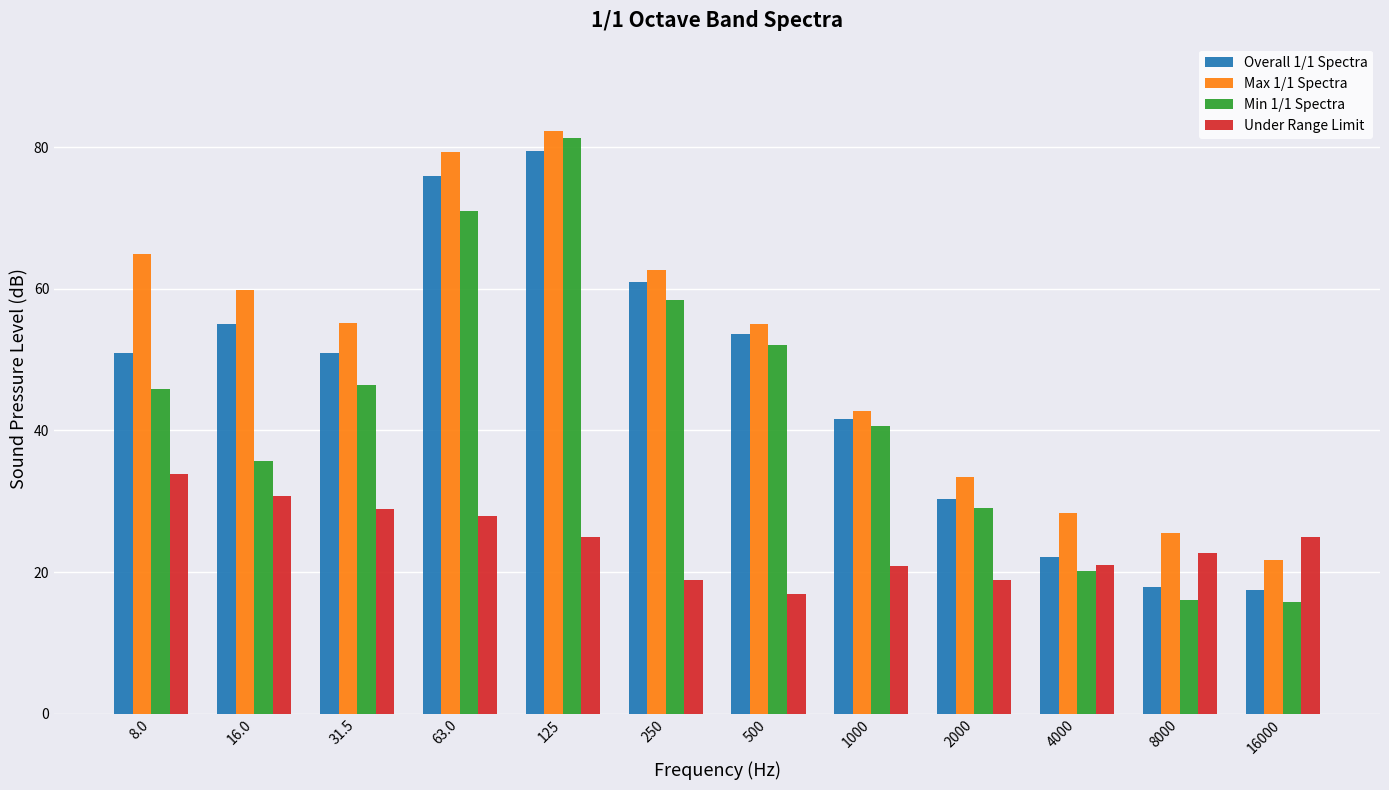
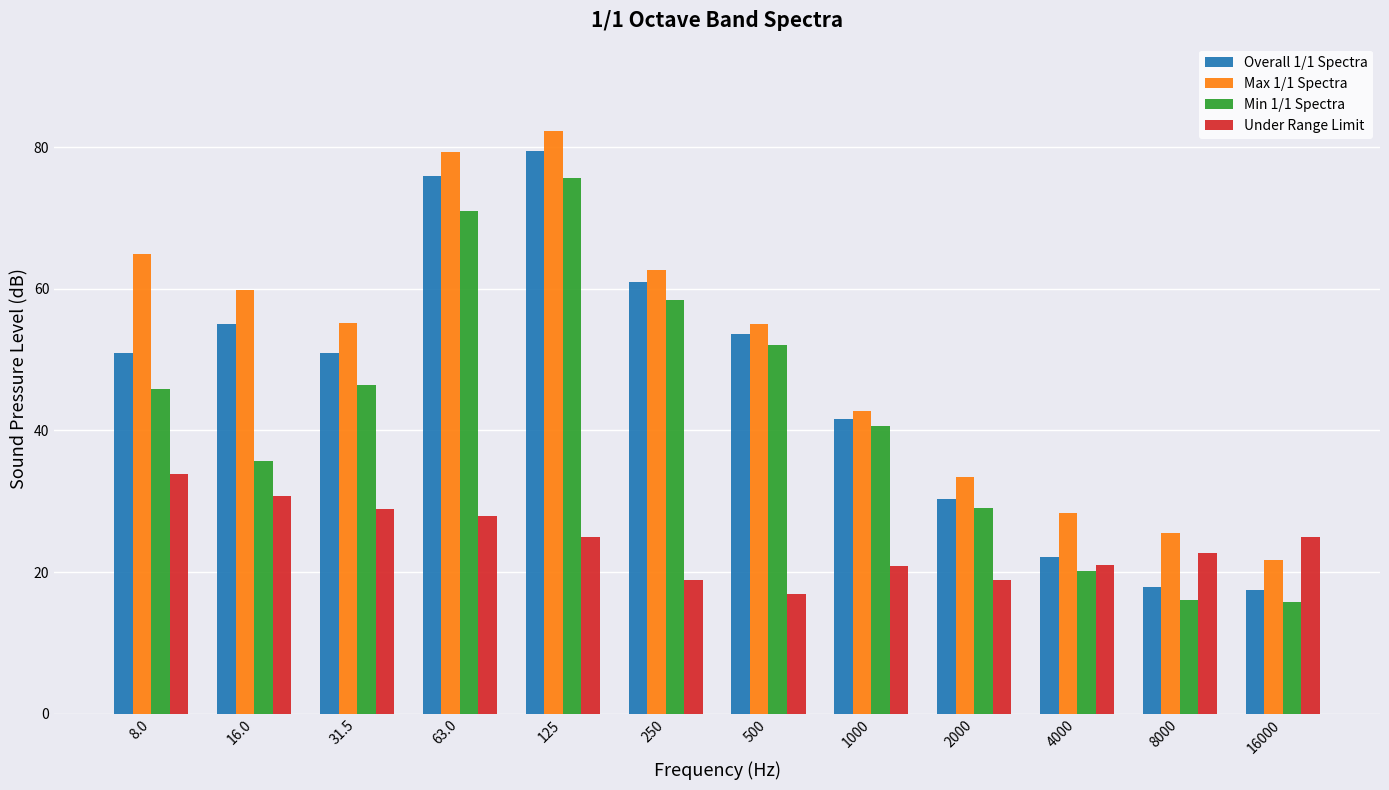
Min 1/1 Spectra, 125: 81 -> 76
